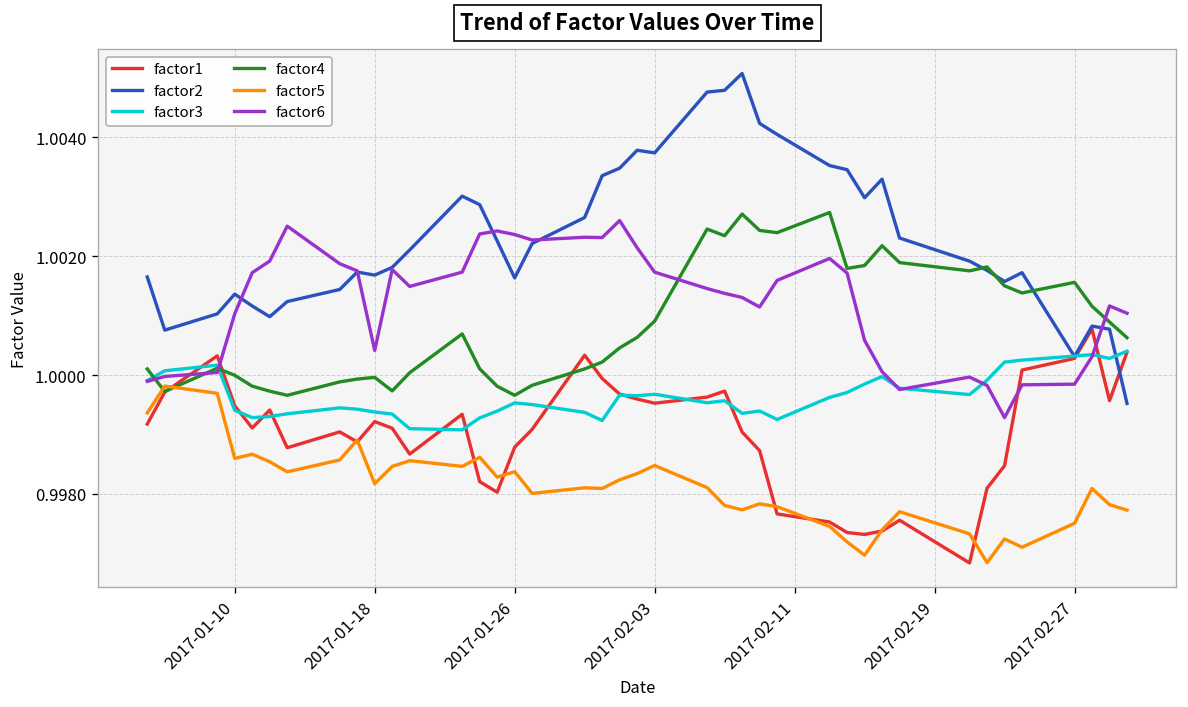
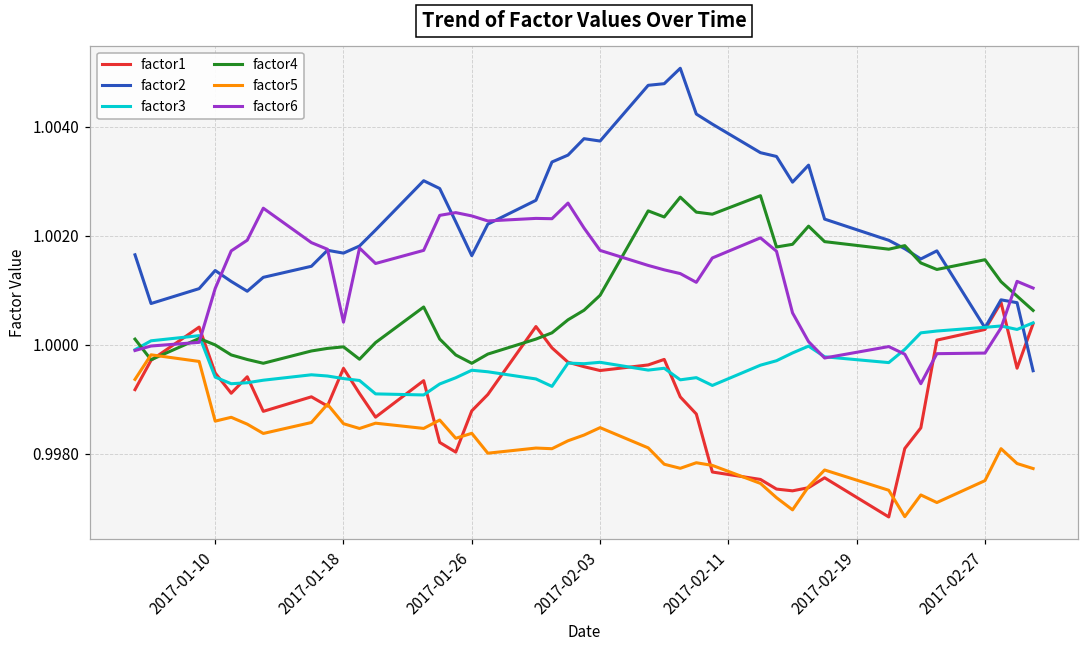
factor1, 2017-01-18: 0.9992 -> 0.9996
factor5, 2017-01-18: 0.9982 -> 0.9986
